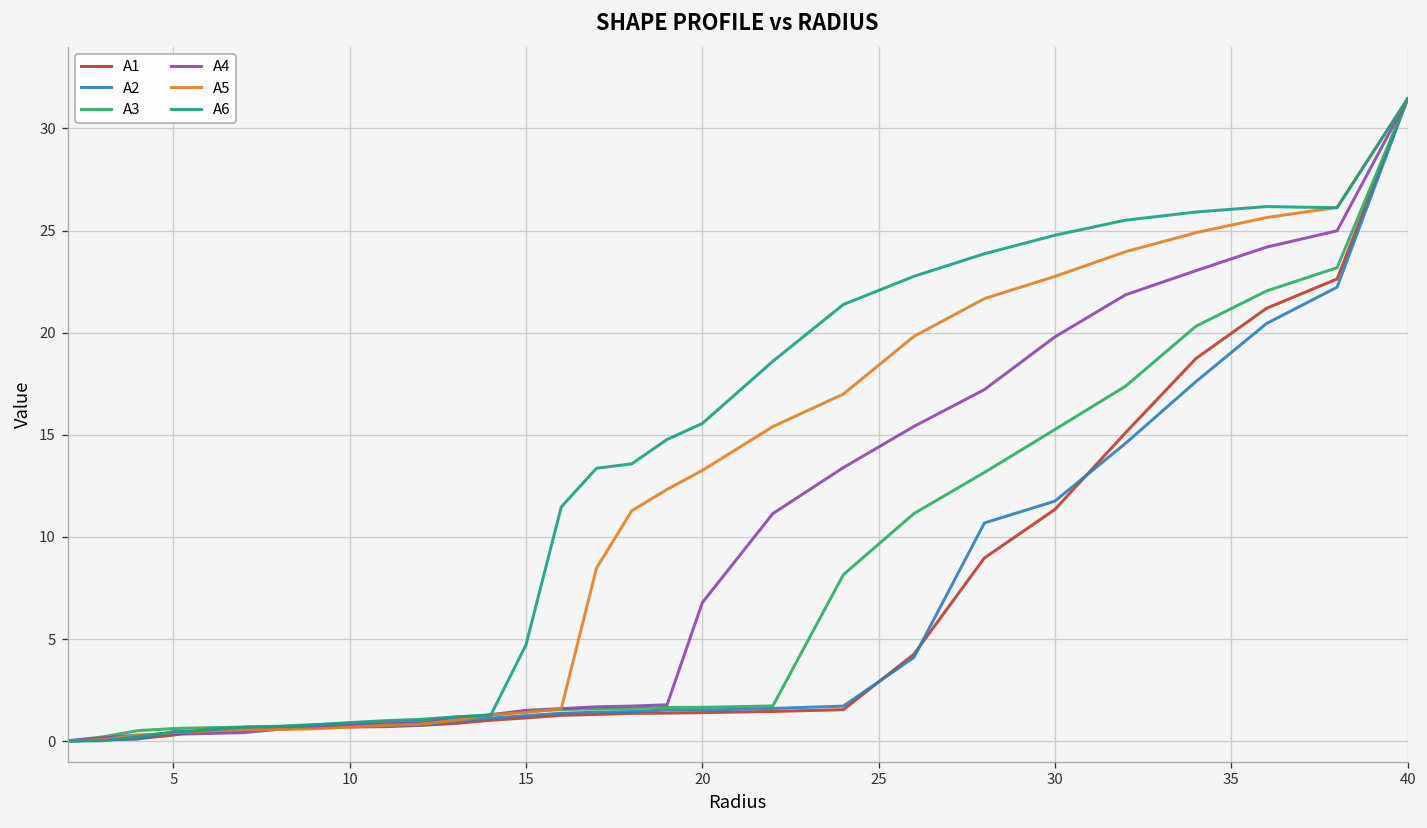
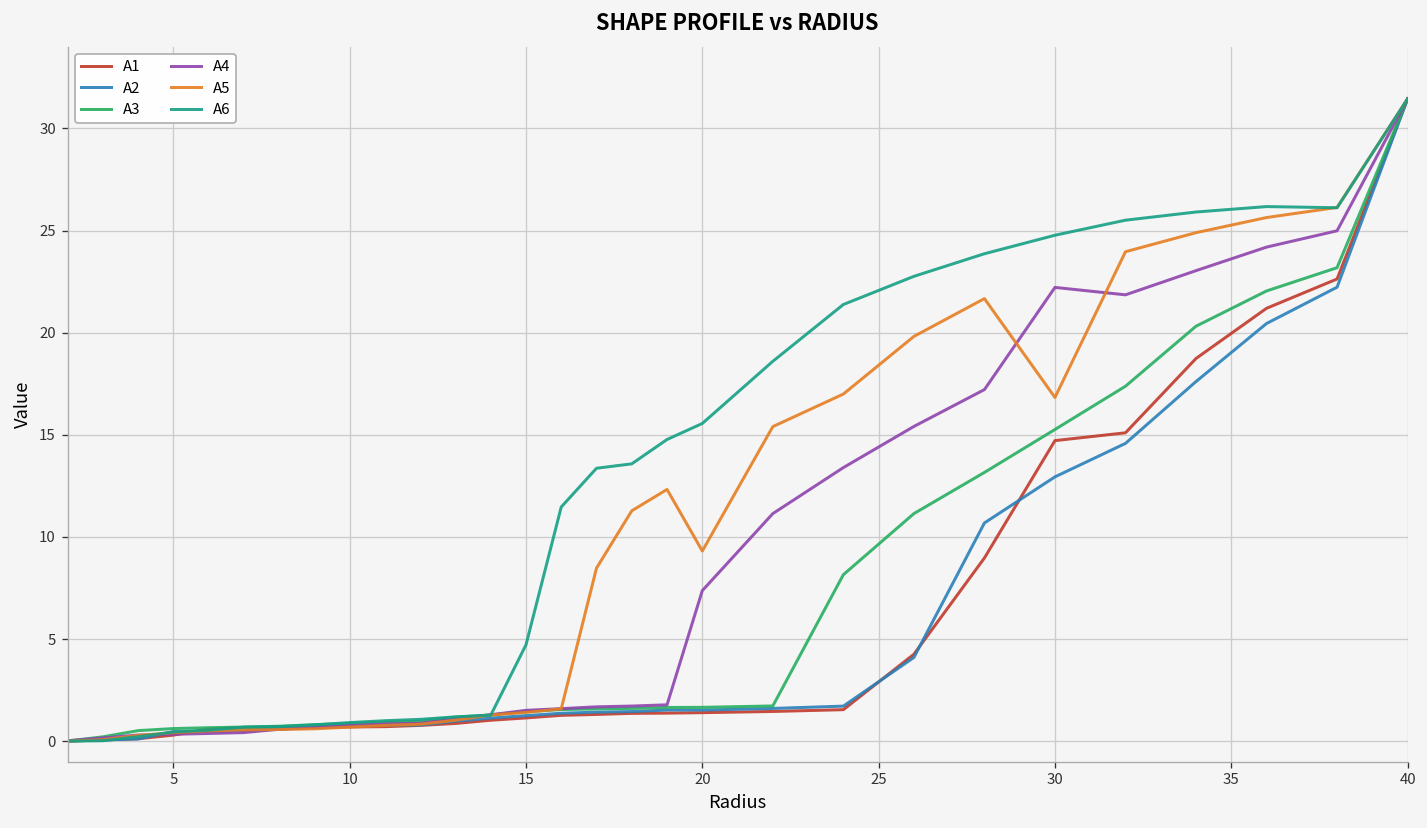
A4, 20: 6.8 -> 7.4
A5, 20: 13.3 -> 9.3
A1, 30: 11.3 -> 14.7
A2, 30: 11.8 -> 12.9
A4, 30: 19.8 -> 22.2
A5, 30: 22.8 -> 16.8
